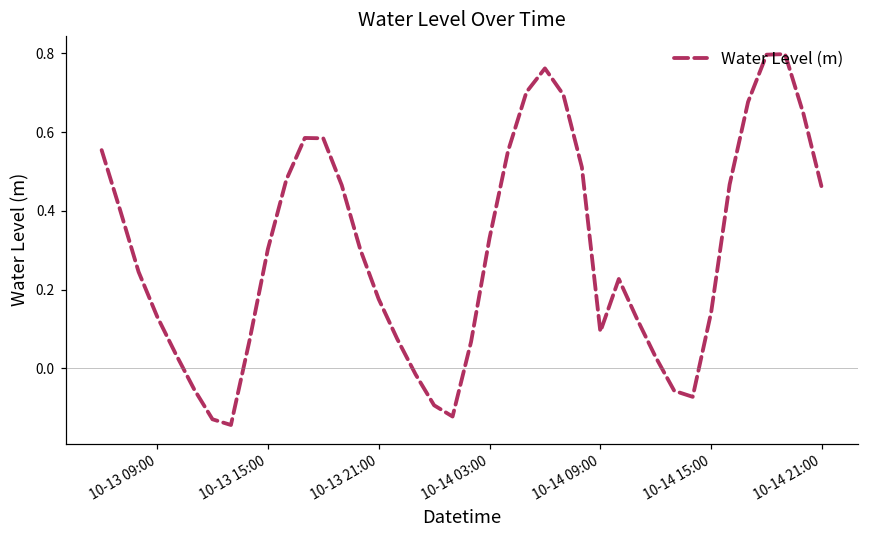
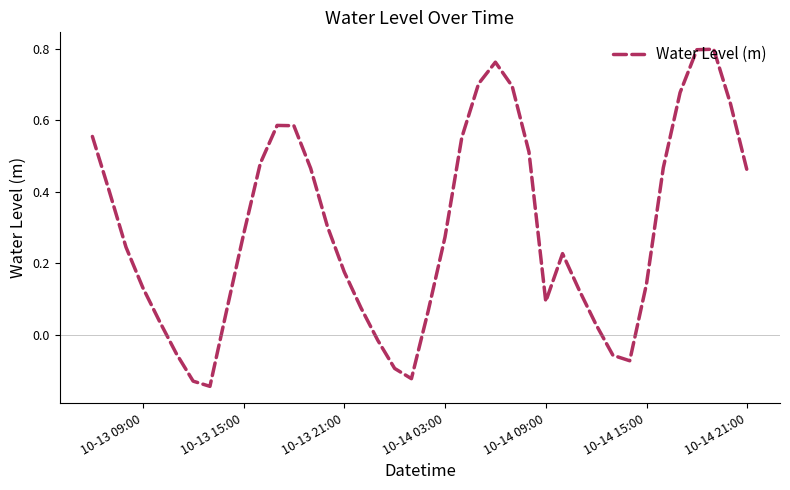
10-13 15:00: 0.30 -> 0.28
10-14 03:00: 0.33 -> 0.27
